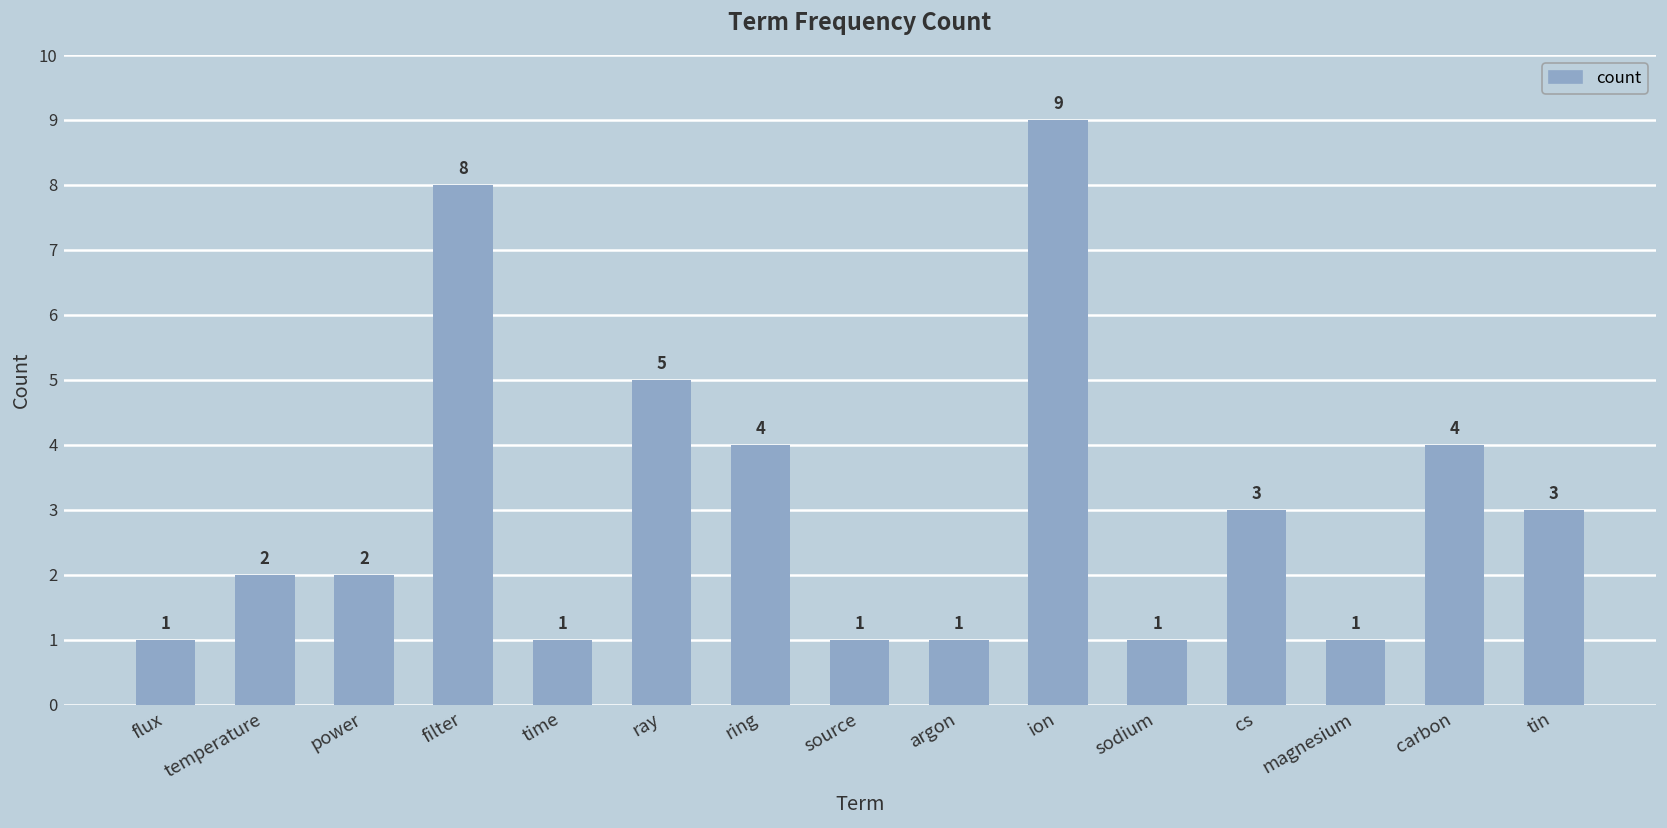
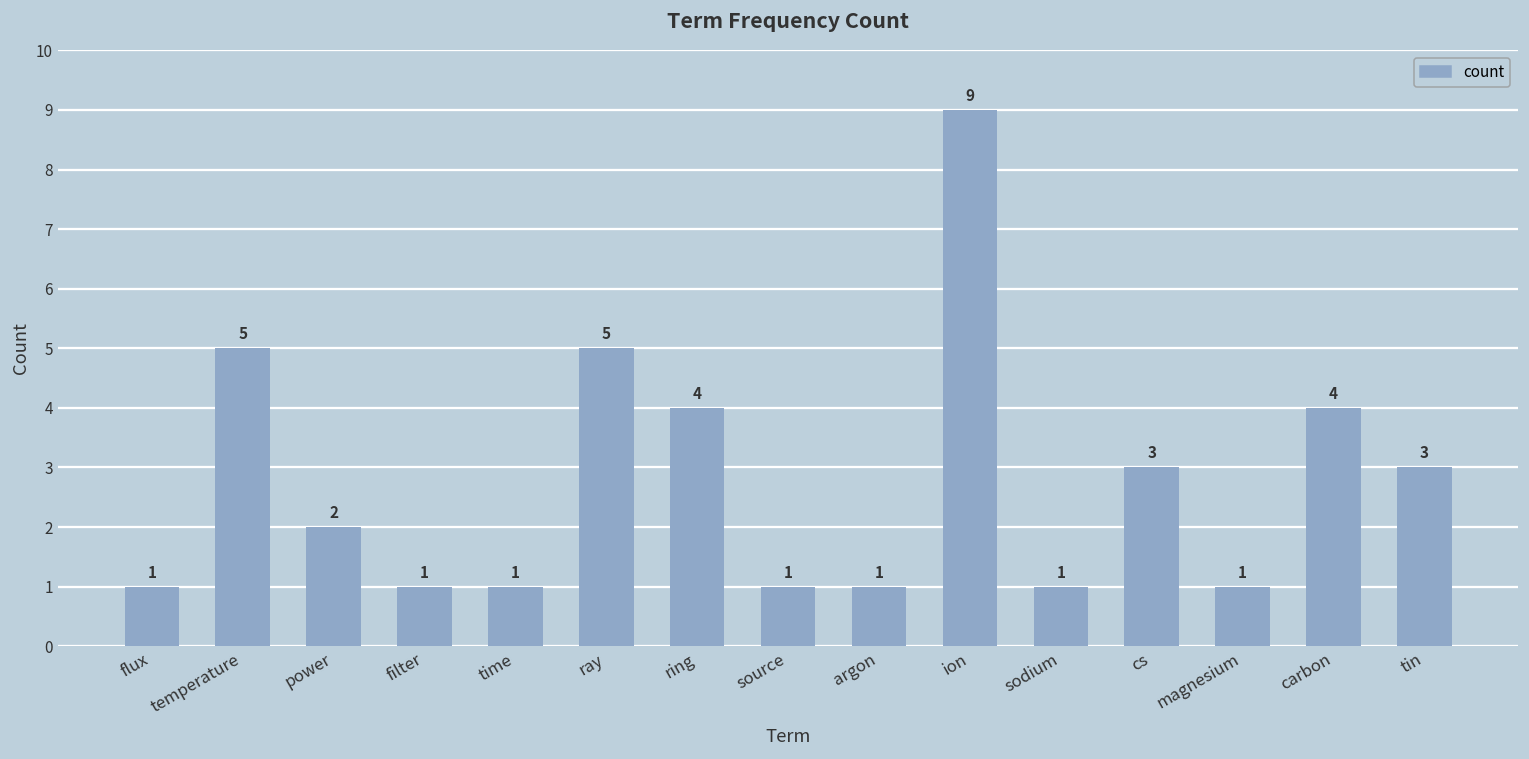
temperature: 2 -> 5
filter: 8 -> 1
